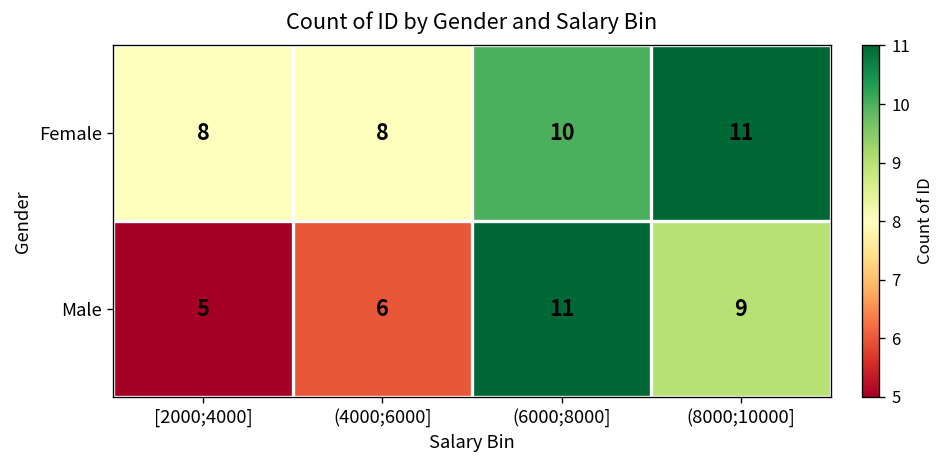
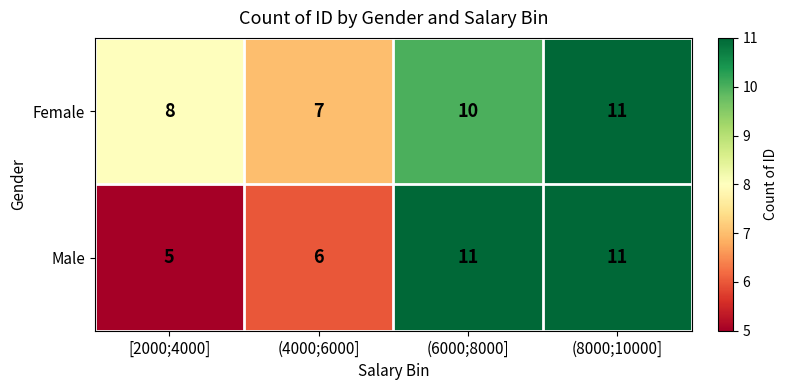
Female, (4000;6000]: 8 -> 7
Male, (8000;10000]: 9 -> 11
